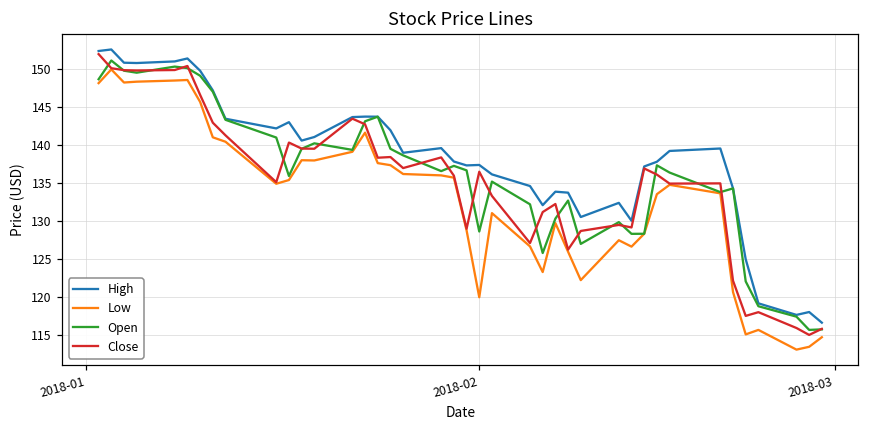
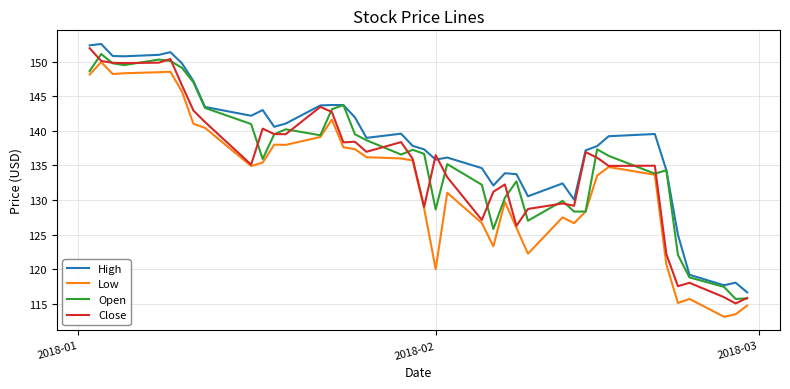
High, 2018-02: 137 -> 136
